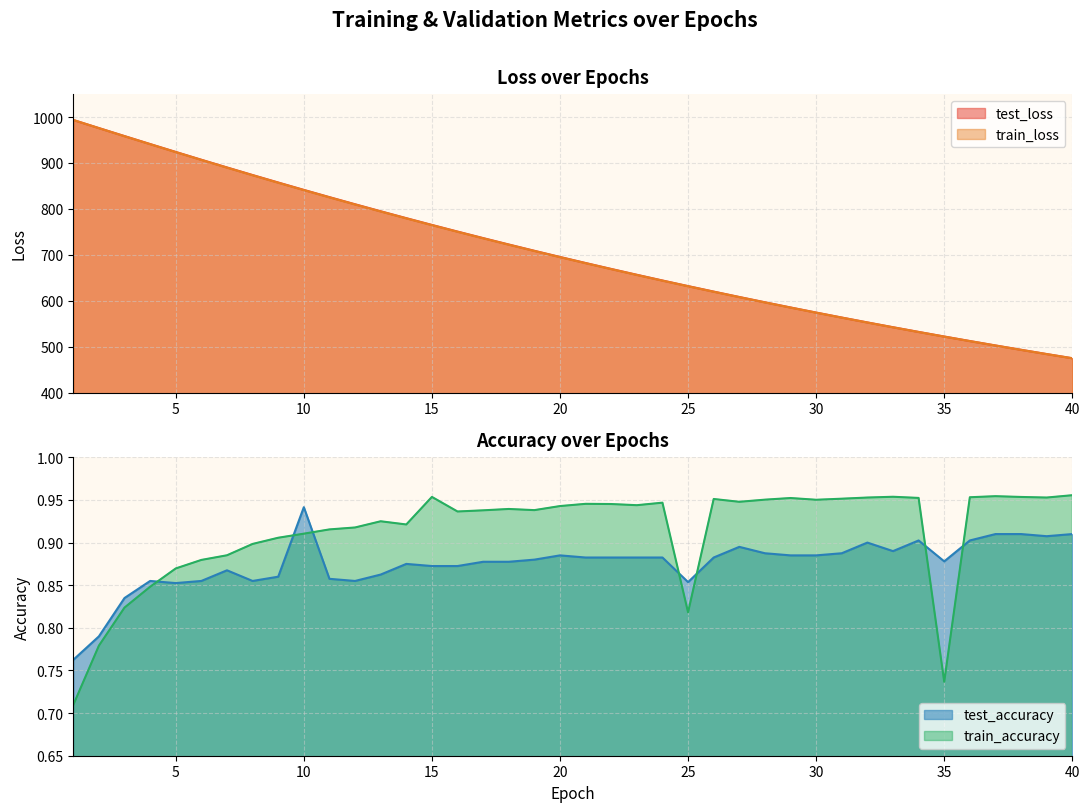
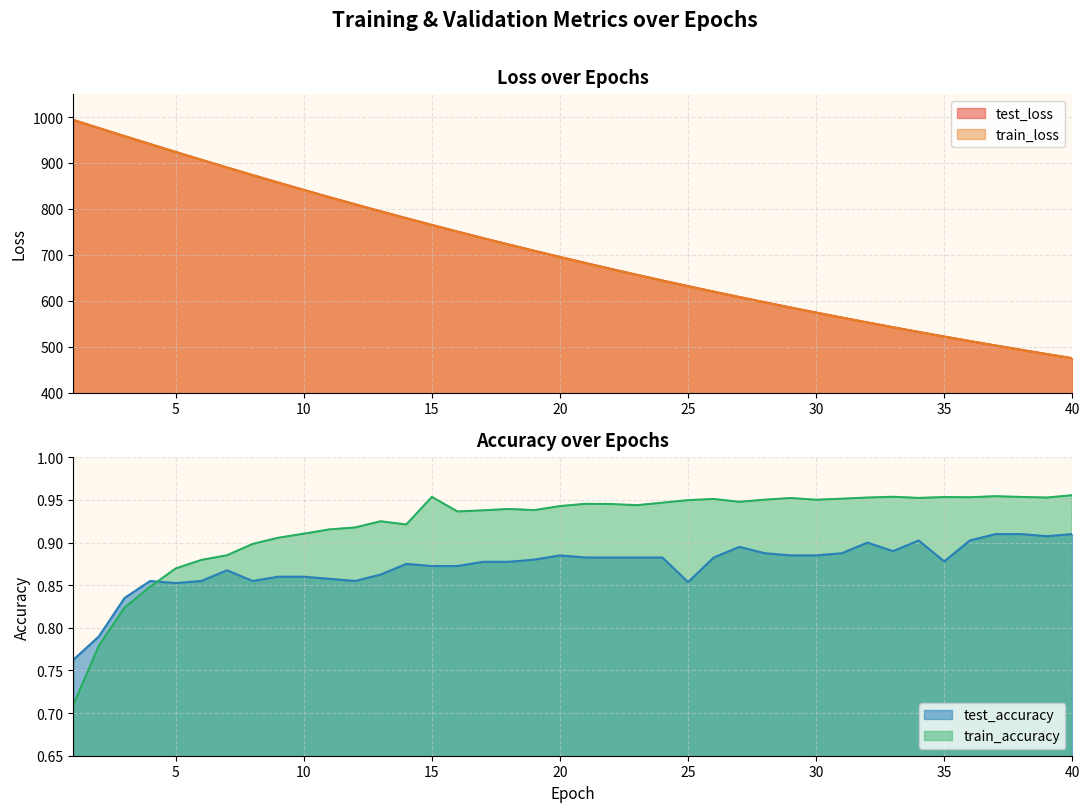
Accuracy over Epochs, test_accuracy, 10: 0.94 -> 0.86
Accuracy over Epochs, train_accuracy, 25: 0.82 -> 0.95
Accuracy over Epochs, train_accuracy, 35: 0.74 -> 0.95
